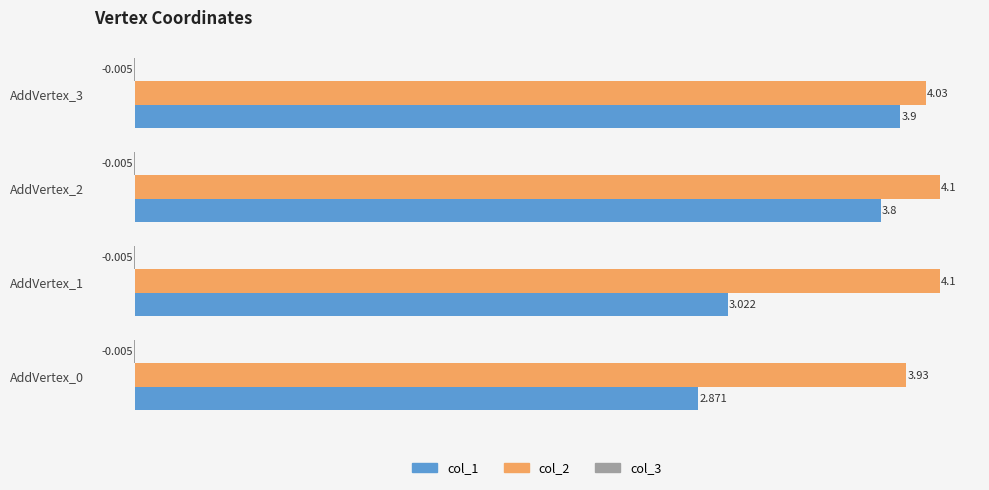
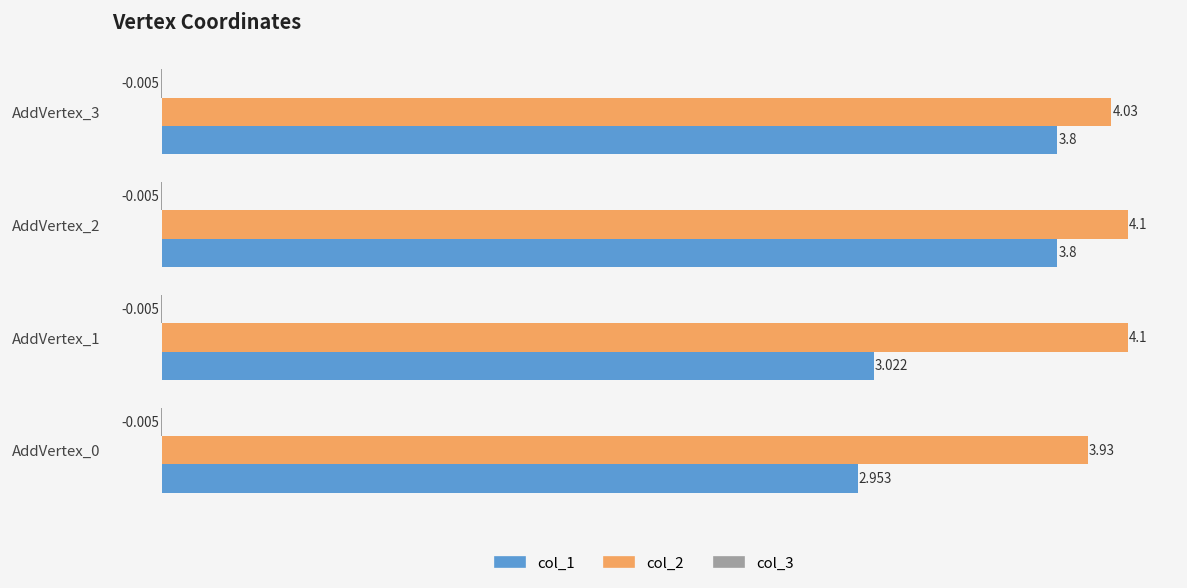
col_1, AddVertex_3: 3.9 -> 3.8
col_1, AddVertex_0: 2.871 -> 2.953
